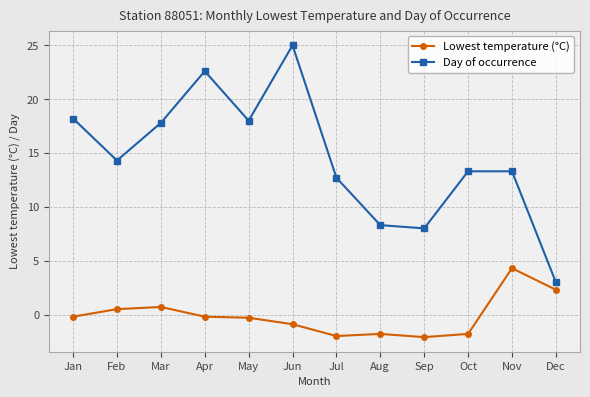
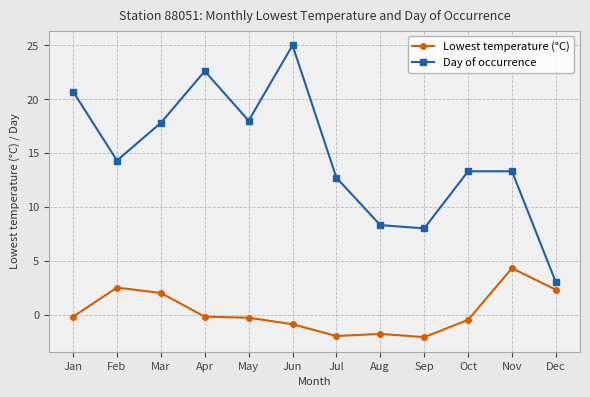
Day of occurrence, Jan: 18.2 -> 20.7
Lowest temperature (°C), Feb: 0.5 -> 2.5
Lowest temperature (°C), Mar: 0.7 -> 2.0
Lowest temperature (°C), Oct: -1.8 -> -0.5
